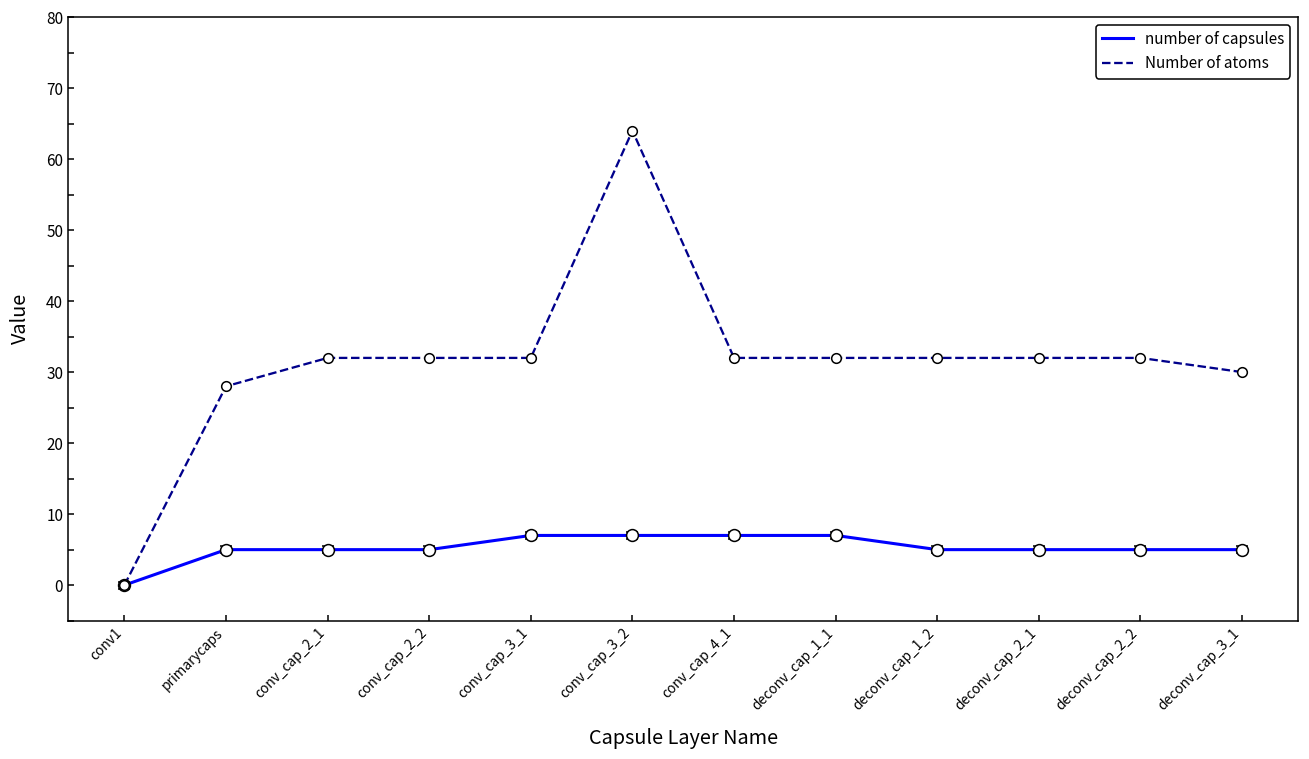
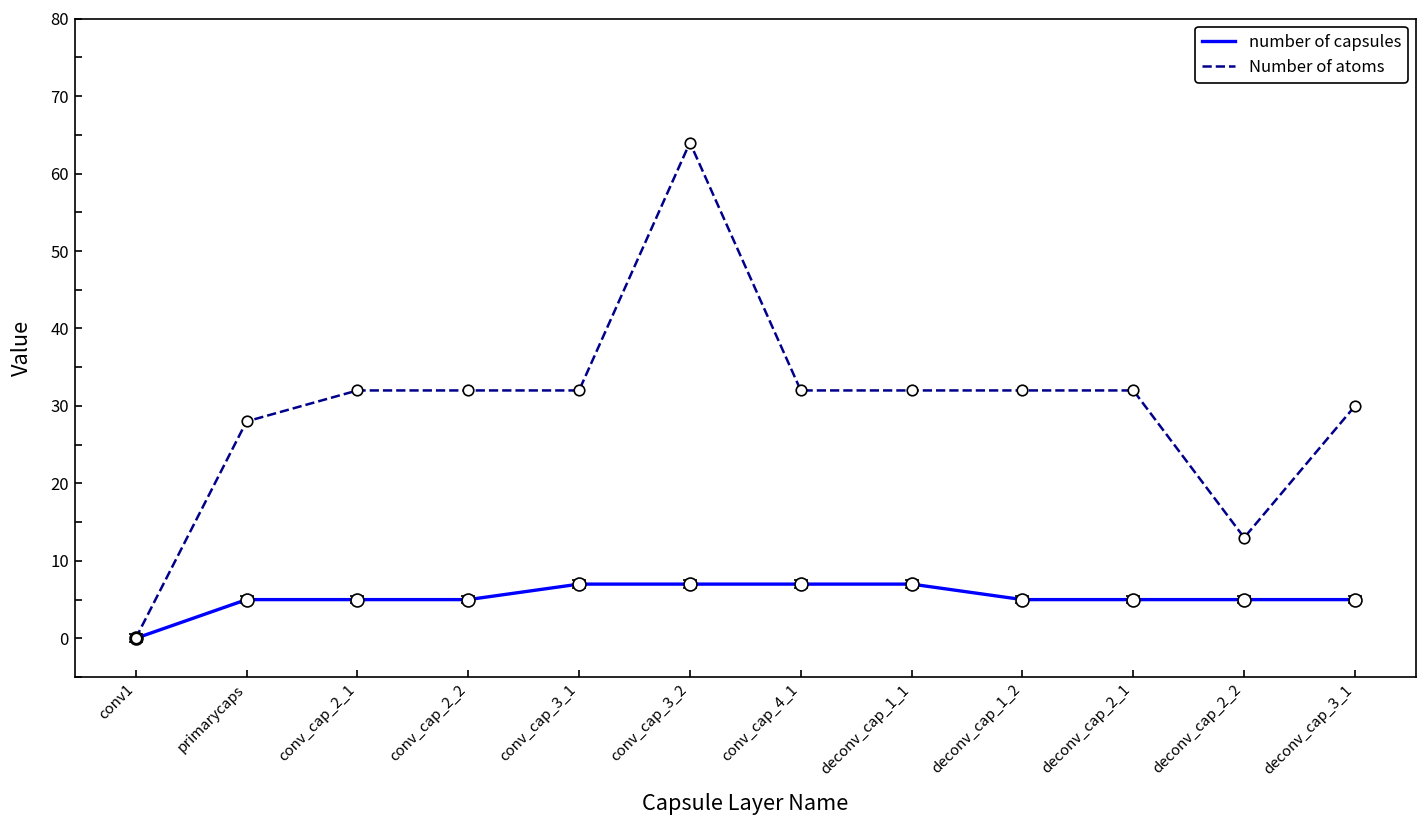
Number of atoms, deconv_cap_2_2: 32 -> 13
